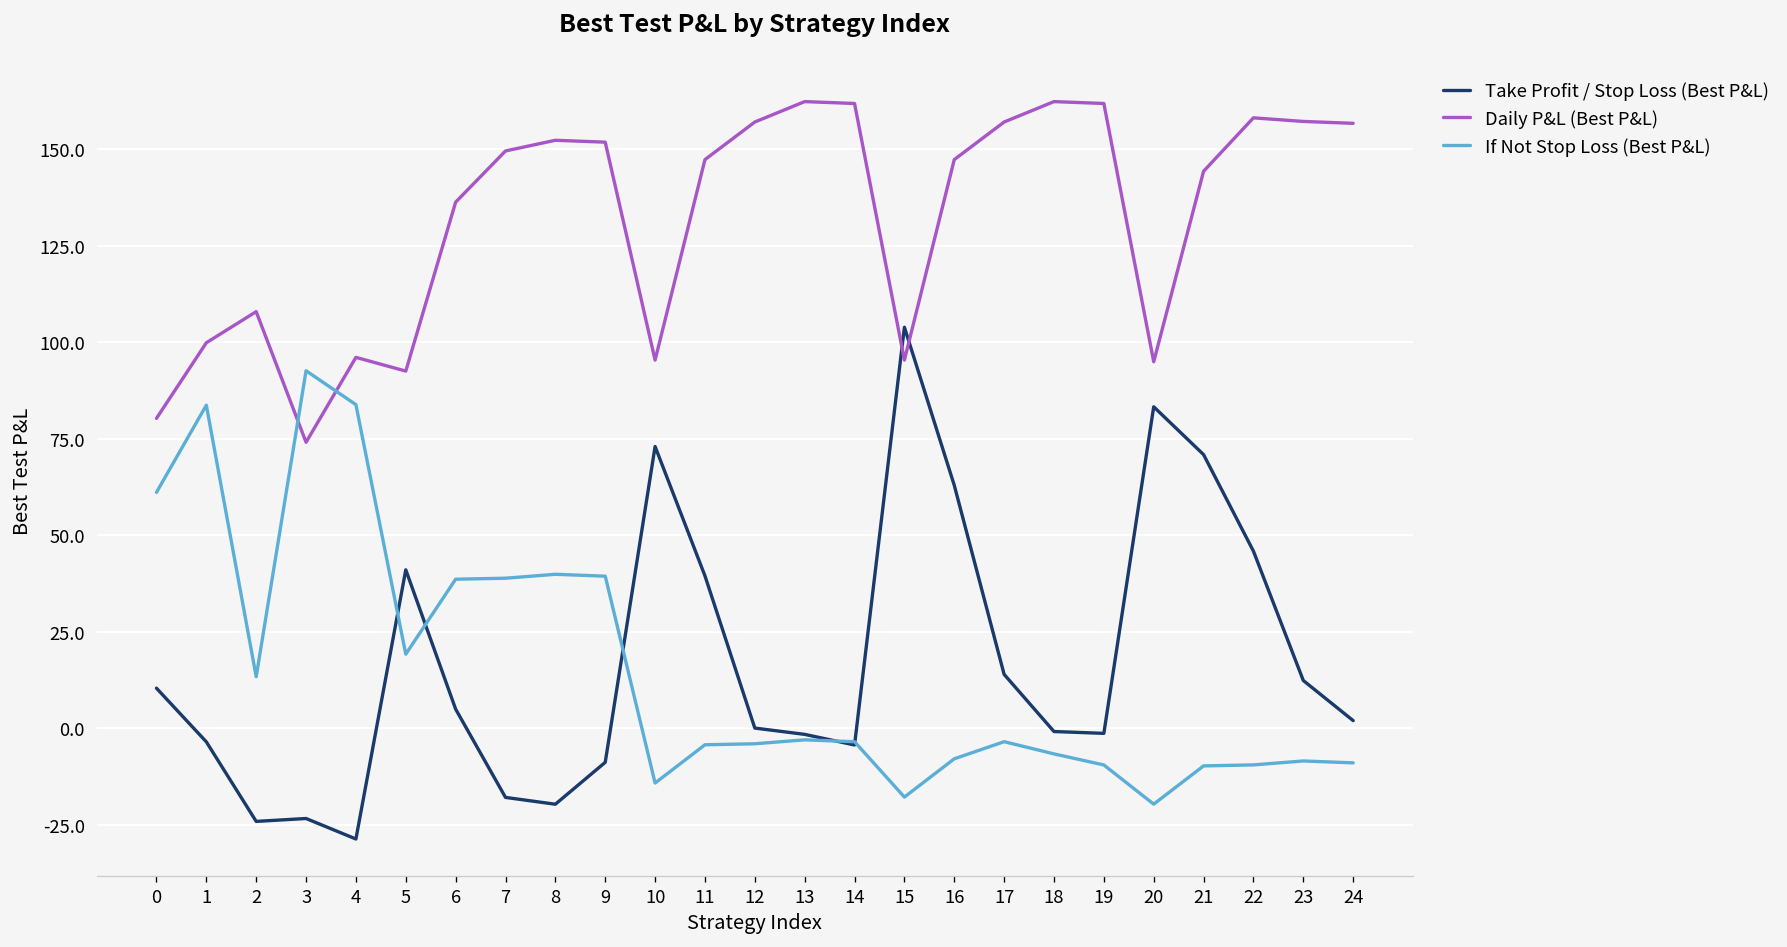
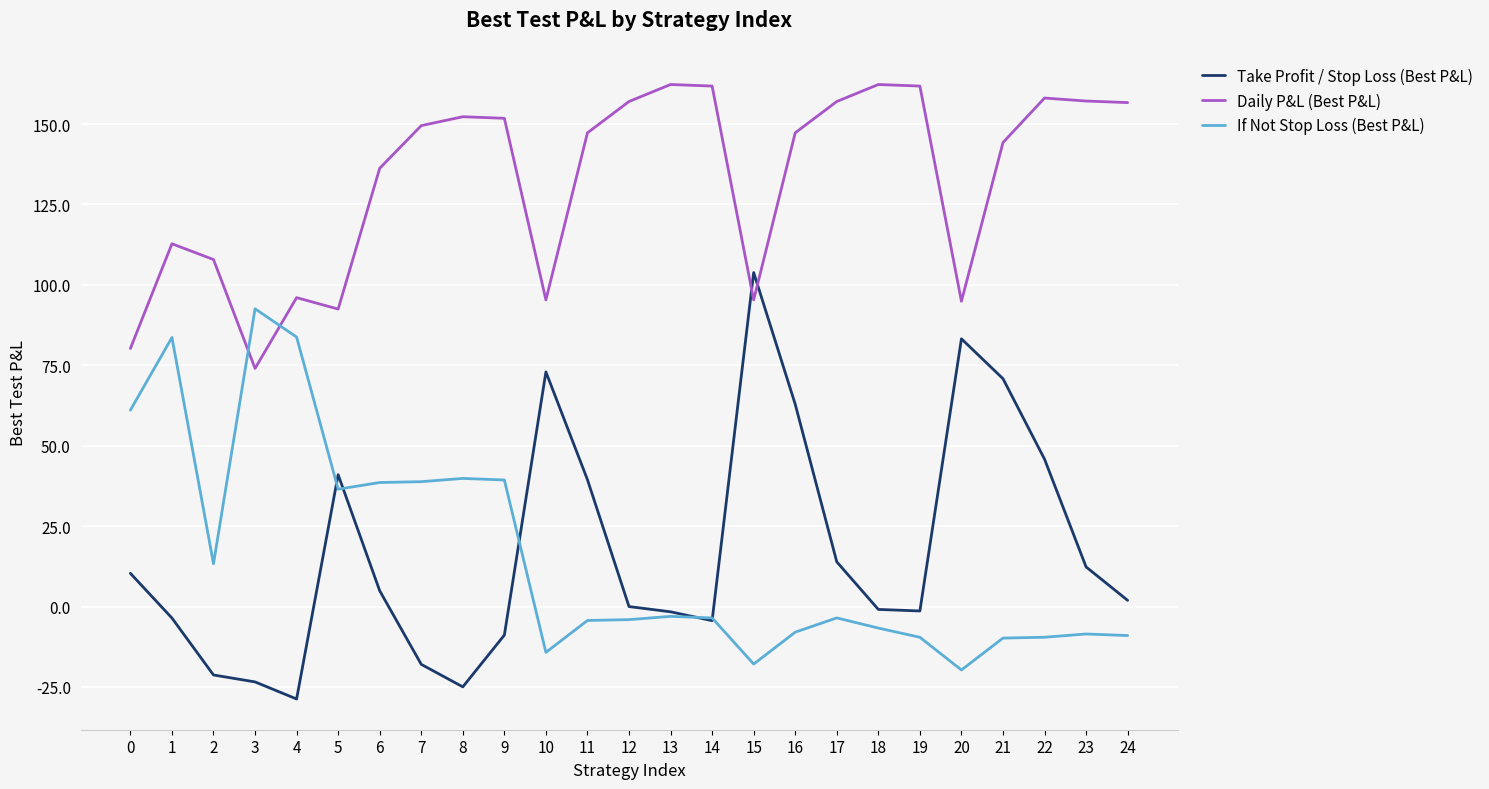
Daily P&L (Best P&L), 1: 100 -> 113
Take Profit / Stop Loss (Best P&L), 2: -24 -> -21
If Not Stop Loss (Best P&L), 5: 19 -> 36
Take Profit / Stop Loss (Best P&L), 8: -20 -> -25
